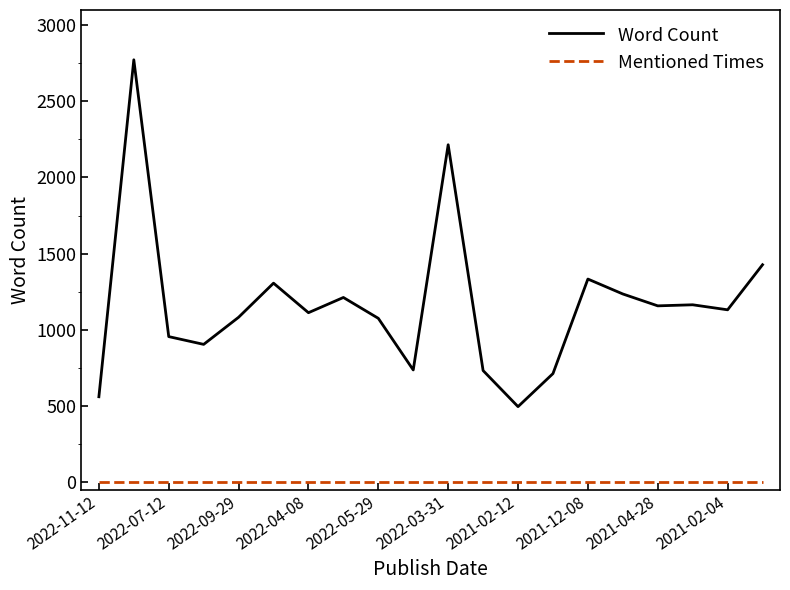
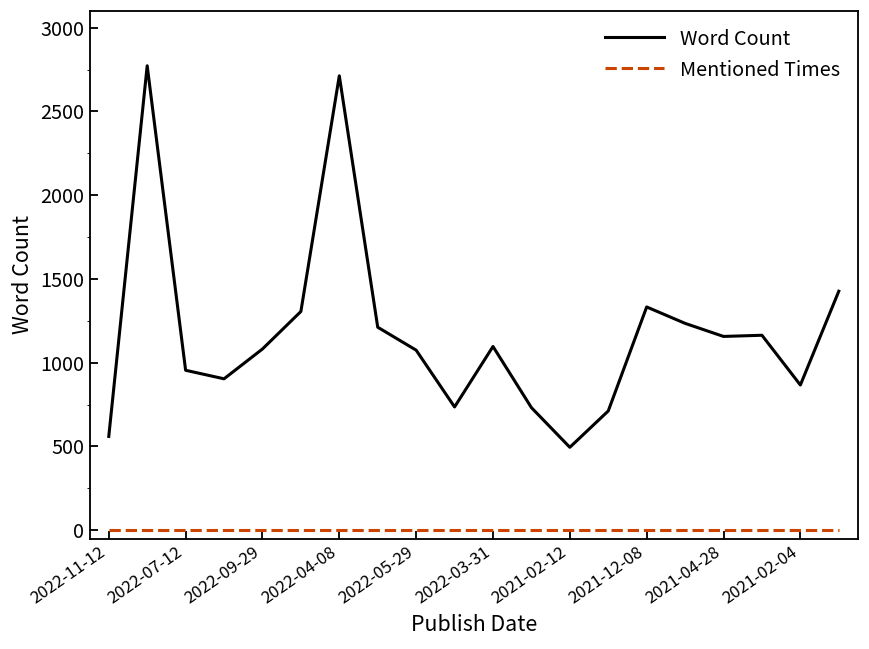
Word Count, 2022-04-08: 1110 -> 2710
Word Count, 2022-03-31: 2220 -> 1100
Word Count, 2021-02-04: 1130 -> 870
